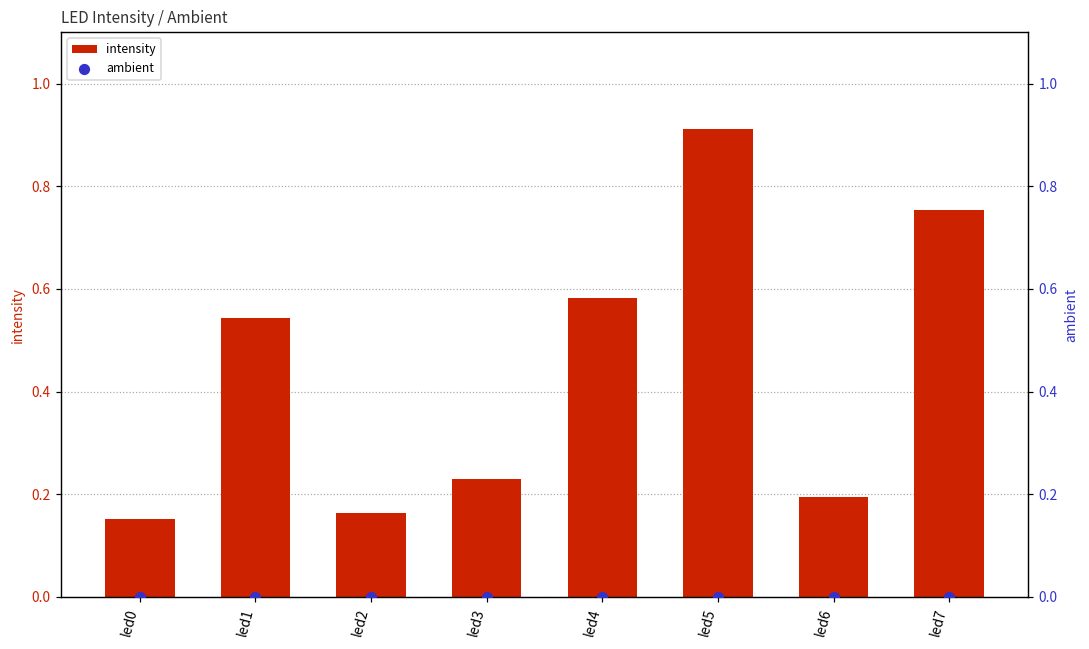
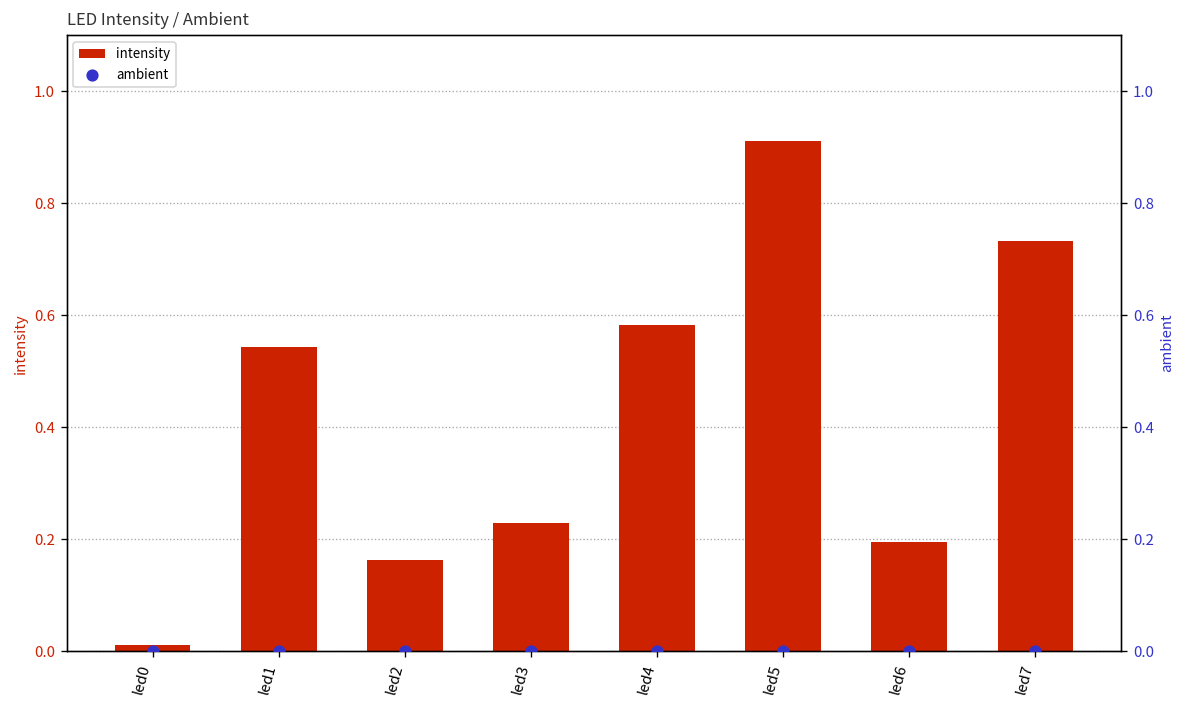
intensity, led0: 0.15 -> 0.01
intensity, led7: 0.75 -> 0.73
